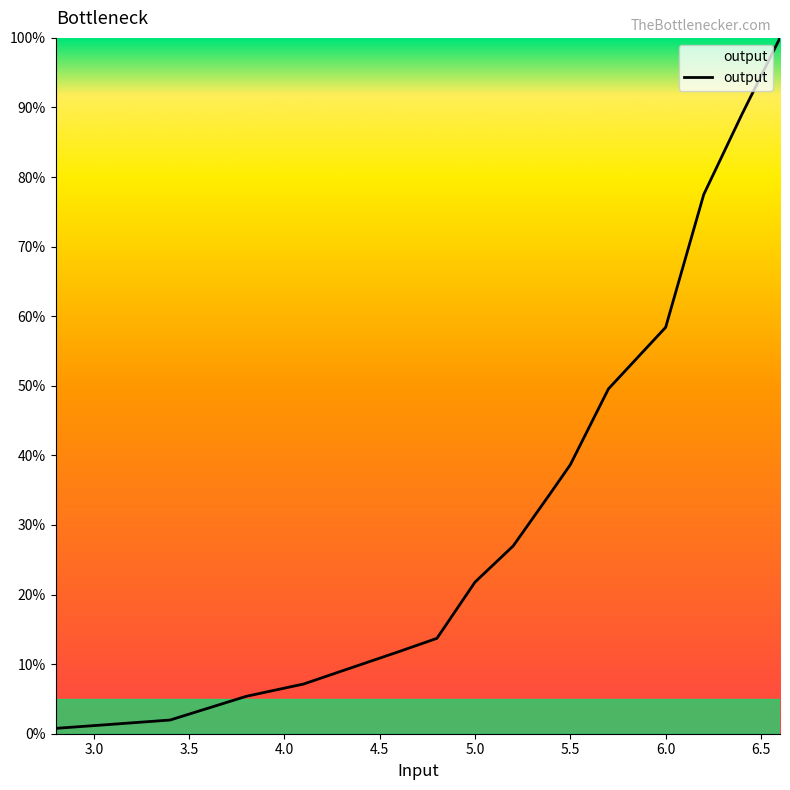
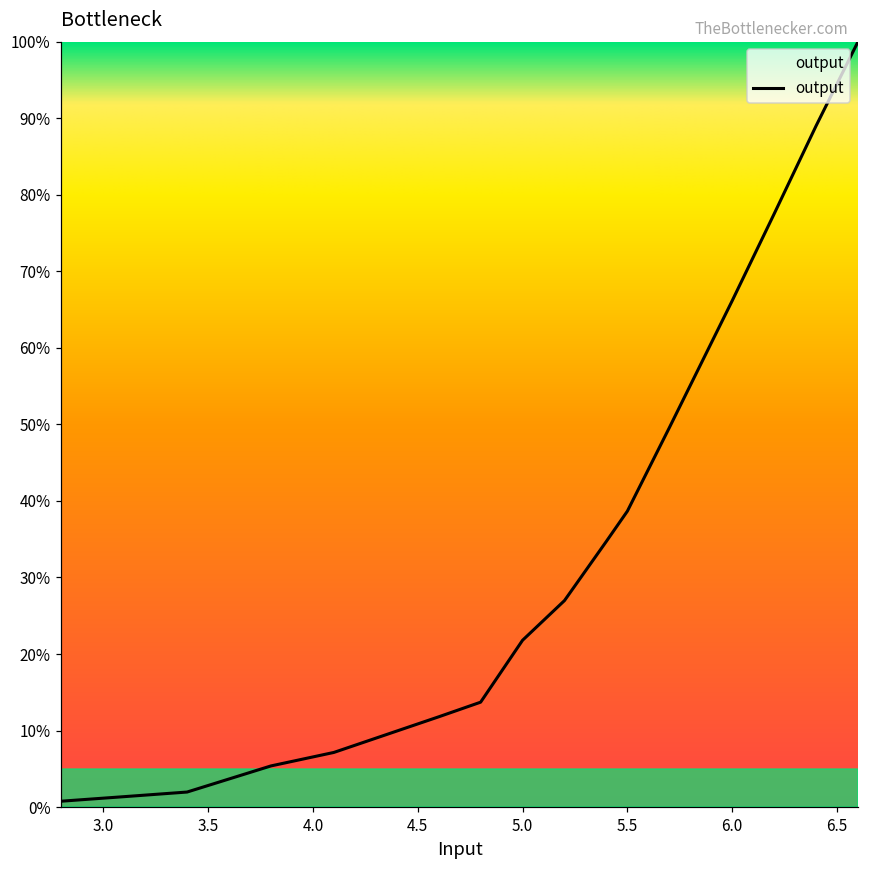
6.0: 58% -> 66%
